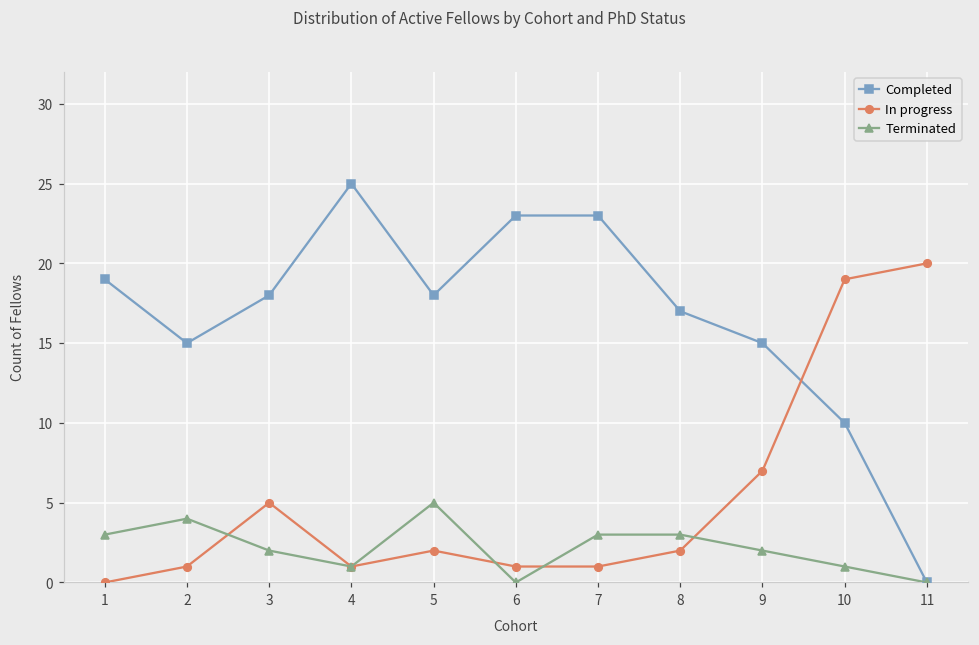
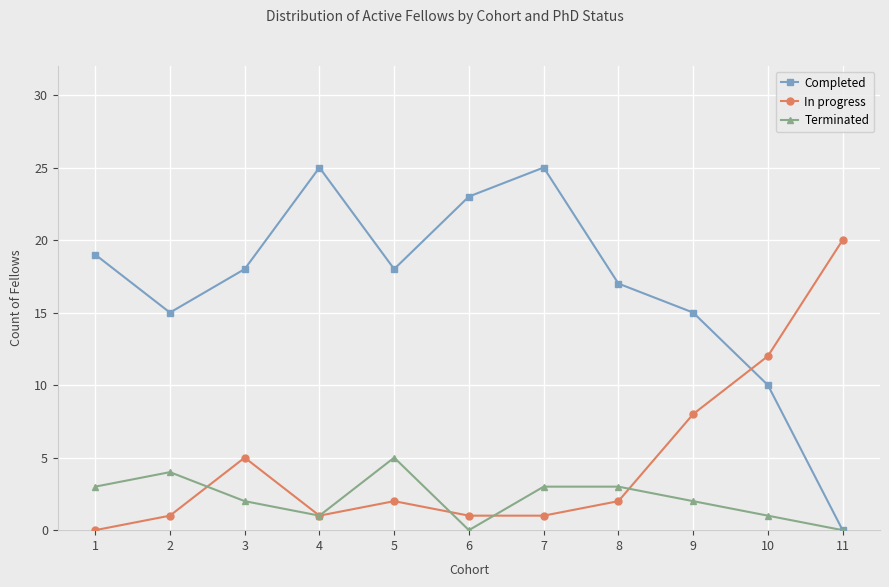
Completed, 7: 23 -> 25
In progress, 9: 7 -> 8
In progress, 10: 19 -> 12
